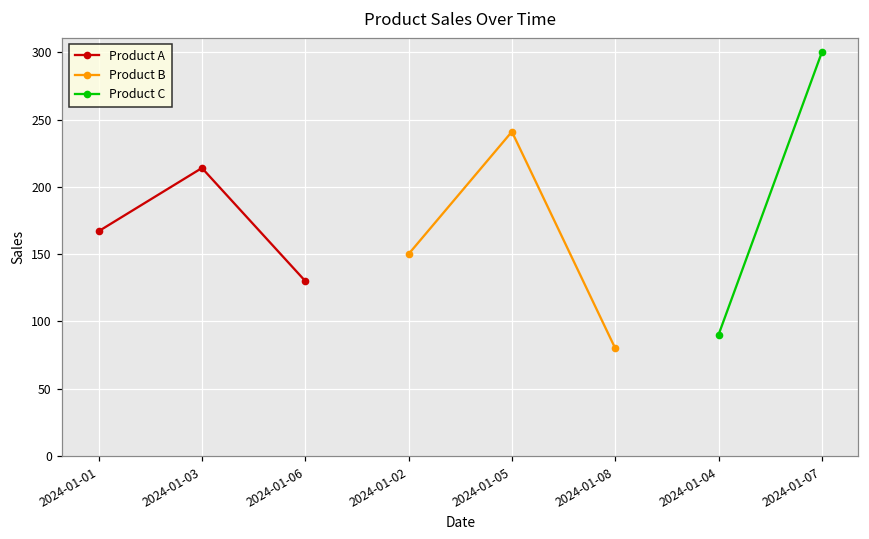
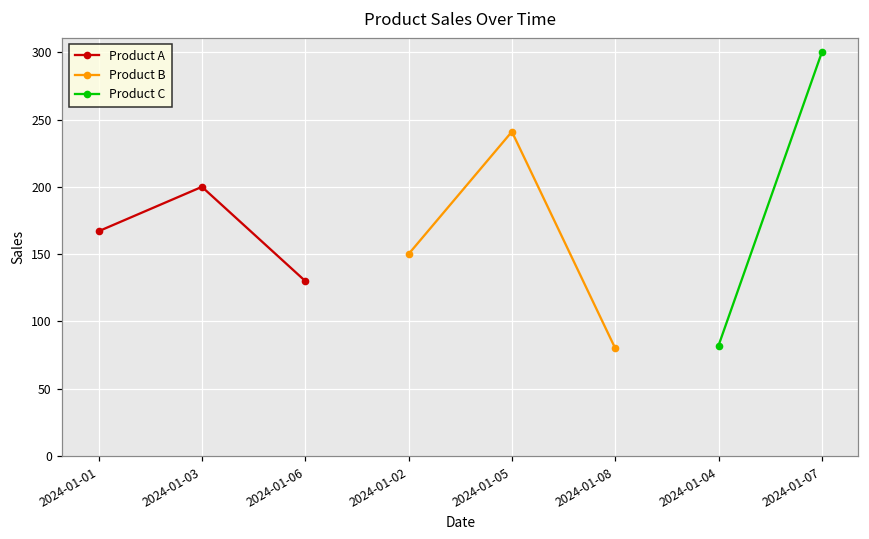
Product A, 2024-01-03: 214 -> 200
Product C, 2024-01-04: 90 -> 82
